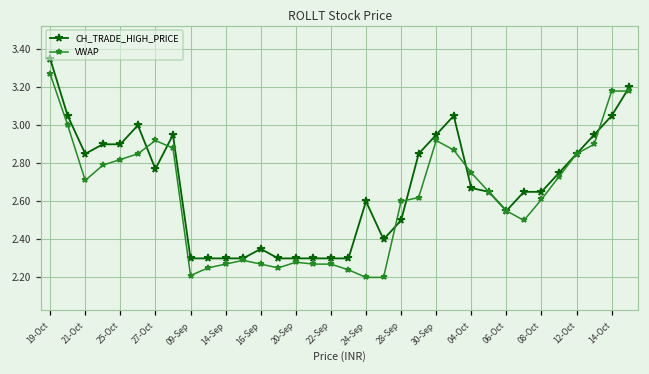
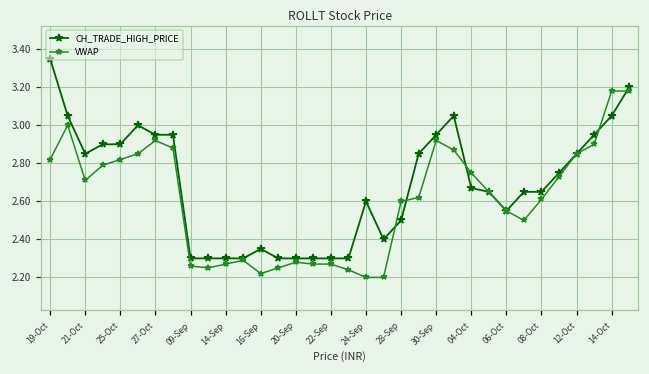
VWAP, 19-Oct: 3.27 -> 2.82
CH_TRADE_HIGH_PRICE, 27-Oct: 2.77 -> 2.95
VWAP, 09-Sep: 2.21 -> 2.26
VWAP, 16-Sep: 2.27 -> 2.22
